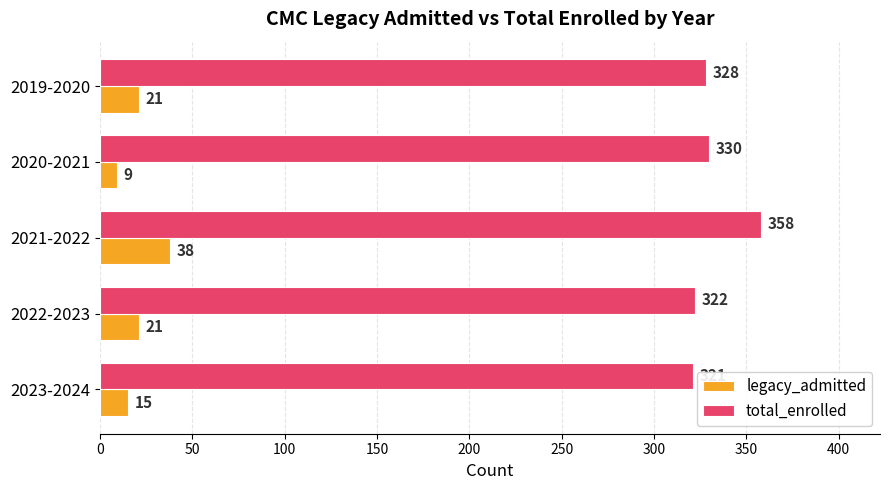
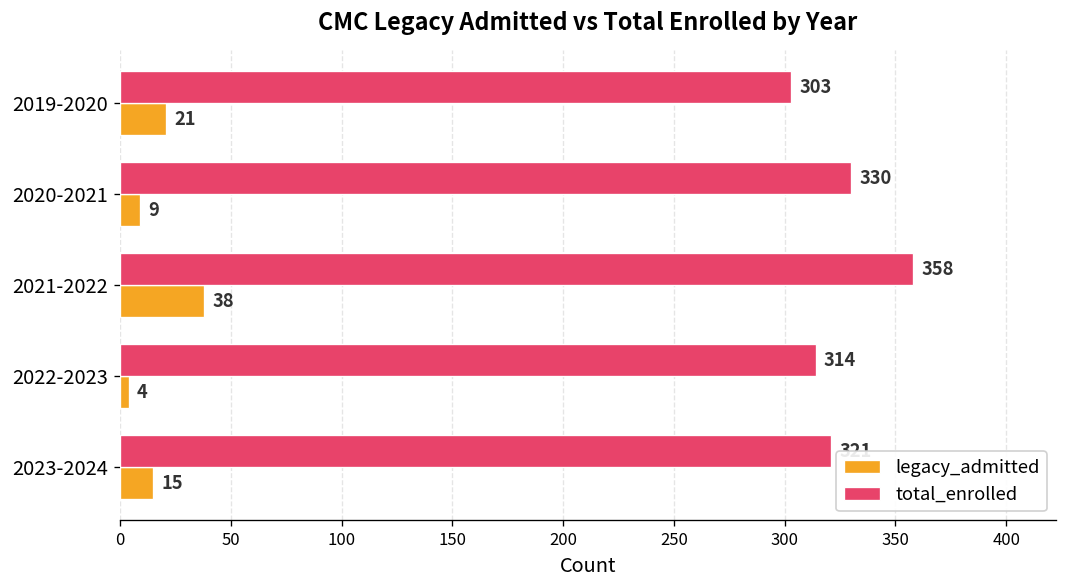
total_enrolled, 2019-2020: 328 -> 303
total_enrolled, 2022-2023: 322 -> 314
legacy_admitted, 2022-2023: 21 -> 4
